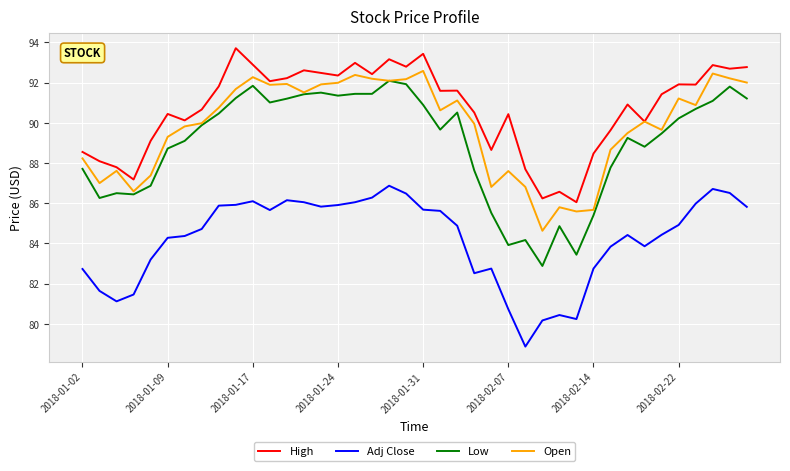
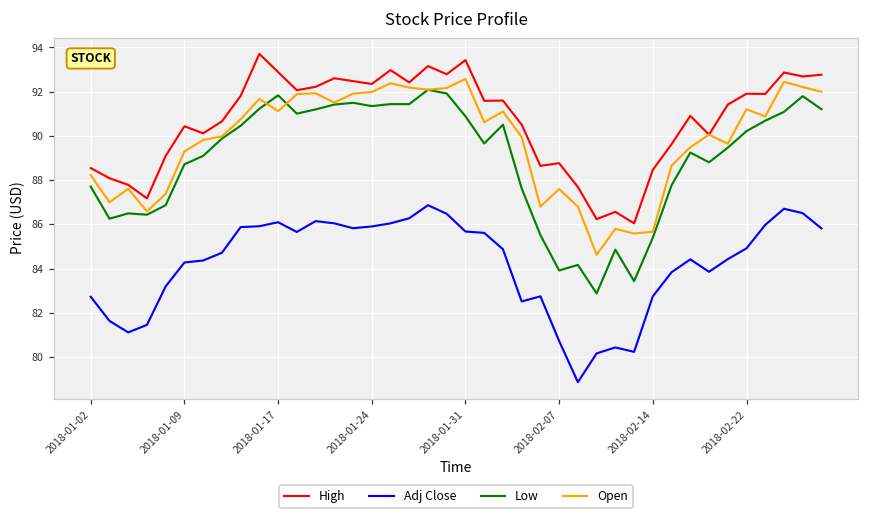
Open, 2018-01-17: 92.3 -> 91.1
High, 2018-02-07: 90.4 -> 88.8
